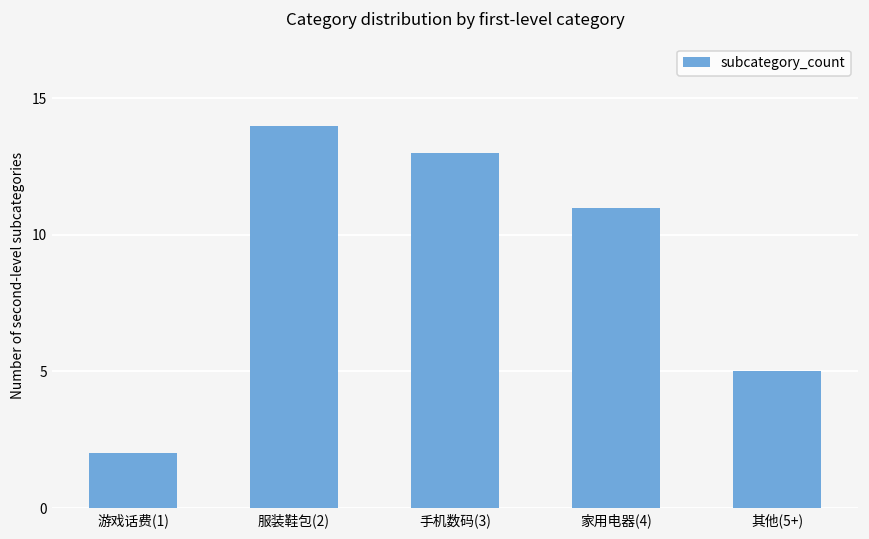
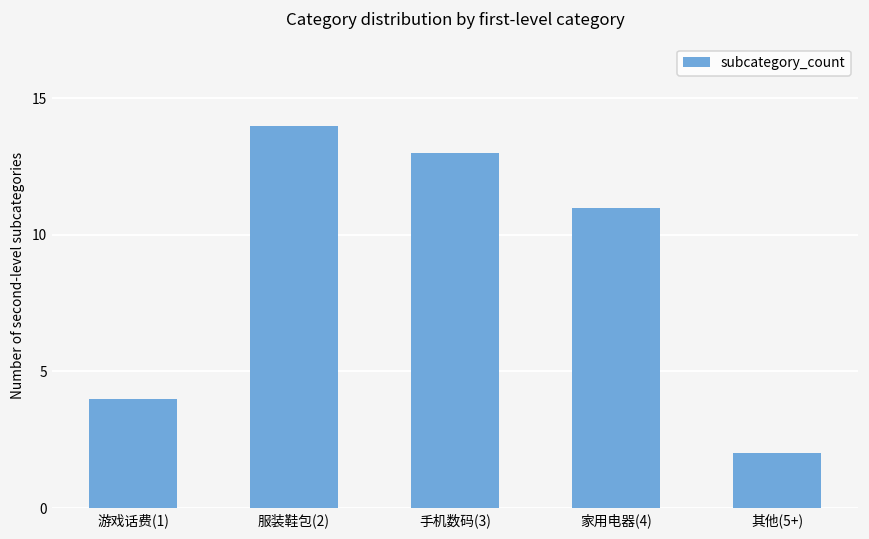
游戏话费(1): 2 -> 4
其他(5+): 5 -> 2
